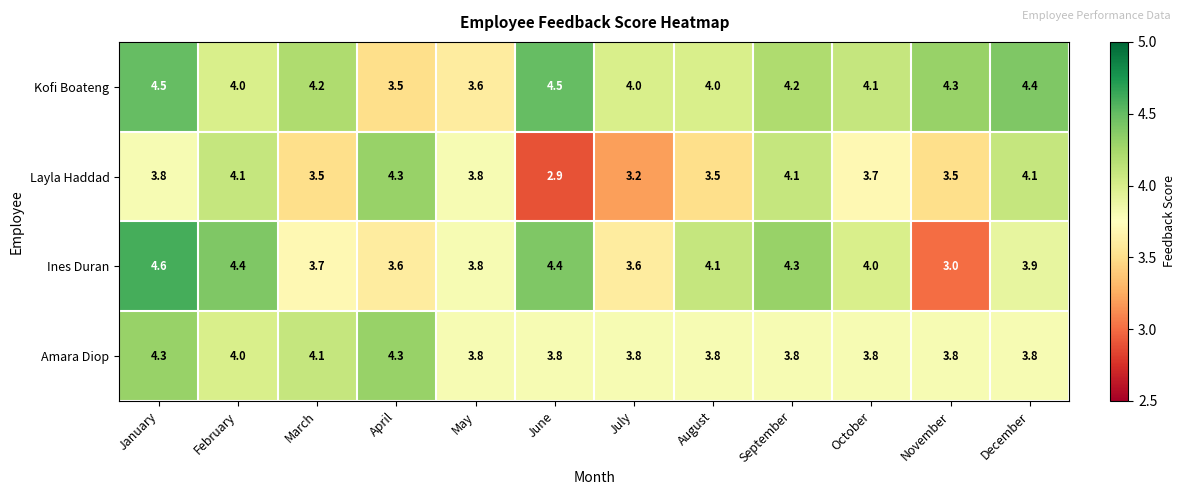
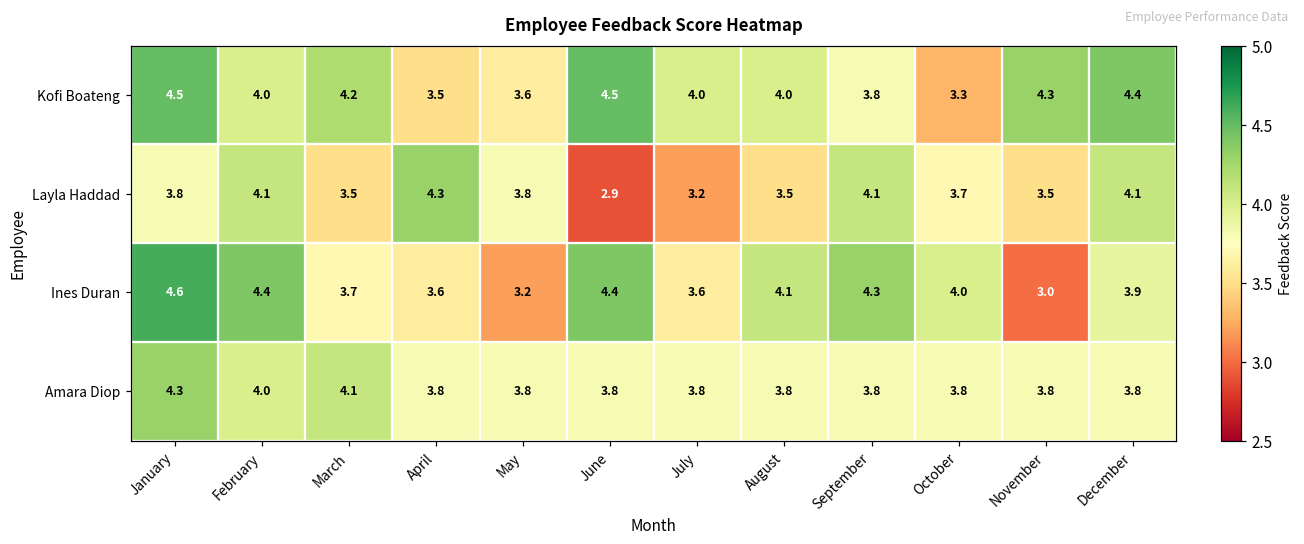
Kofi Boateng, September: 4.2 -> 3.8
Kofi Boateng, October: 4.1 -> 3.3
Ines Duran, May: 3.8 -> 3.2
Amara Diop, April: 4.3 -> 3.8
